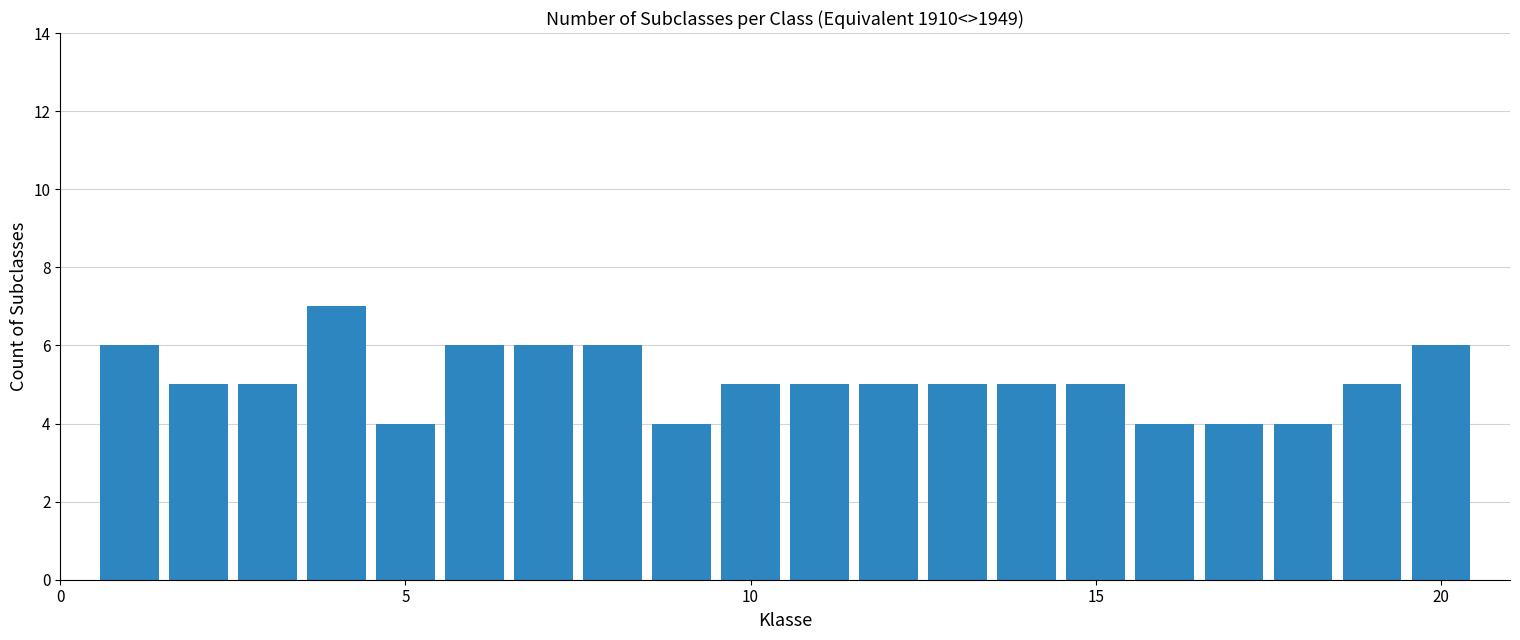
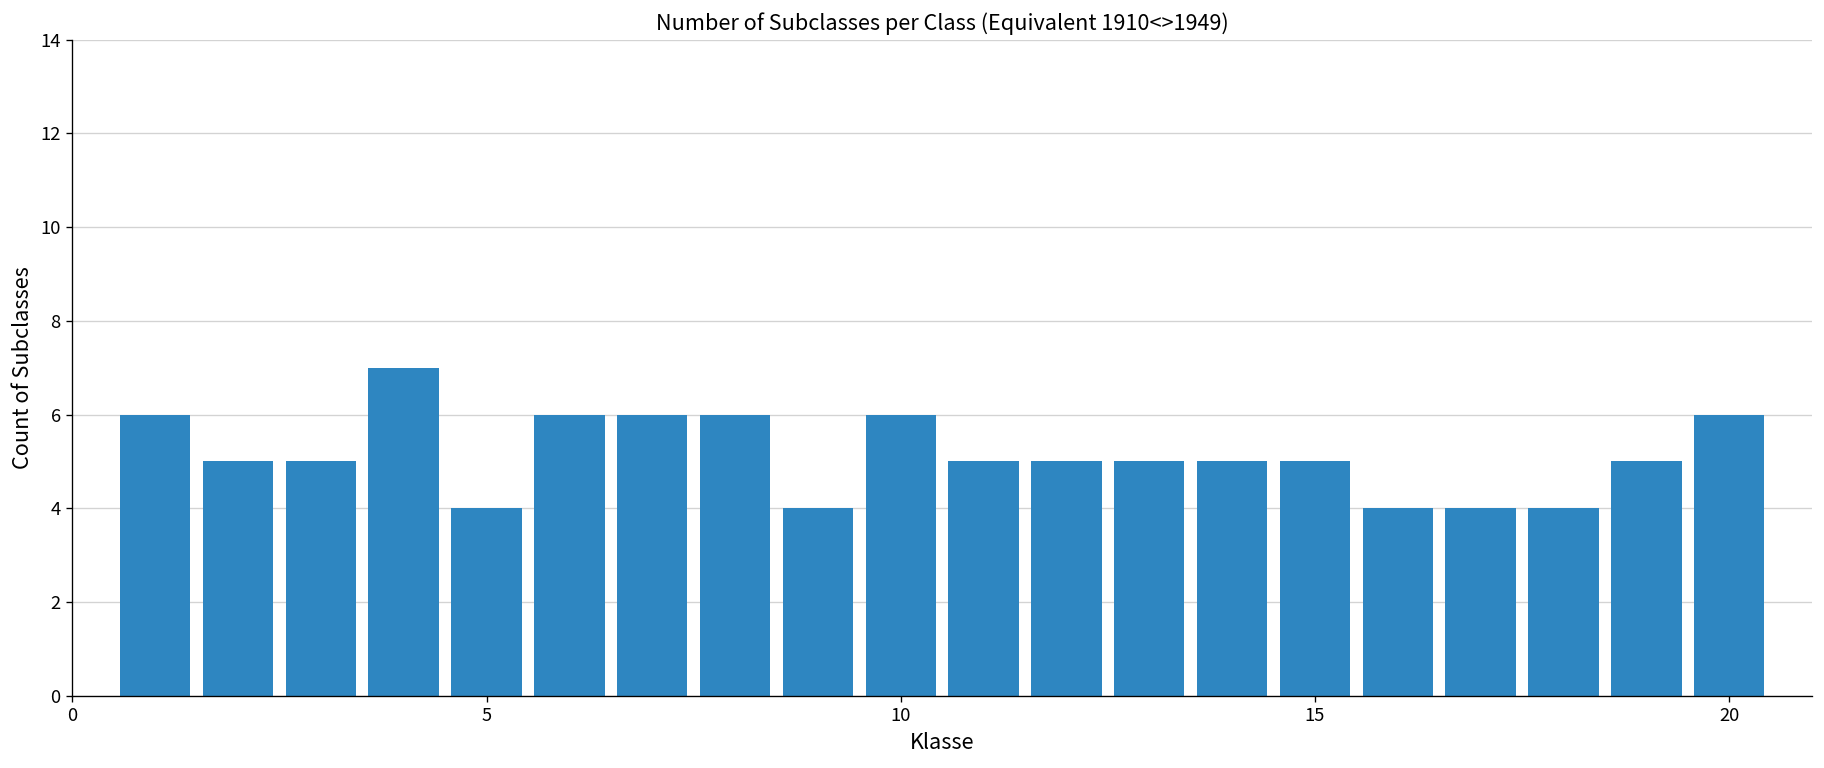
10: 5 -> 6
